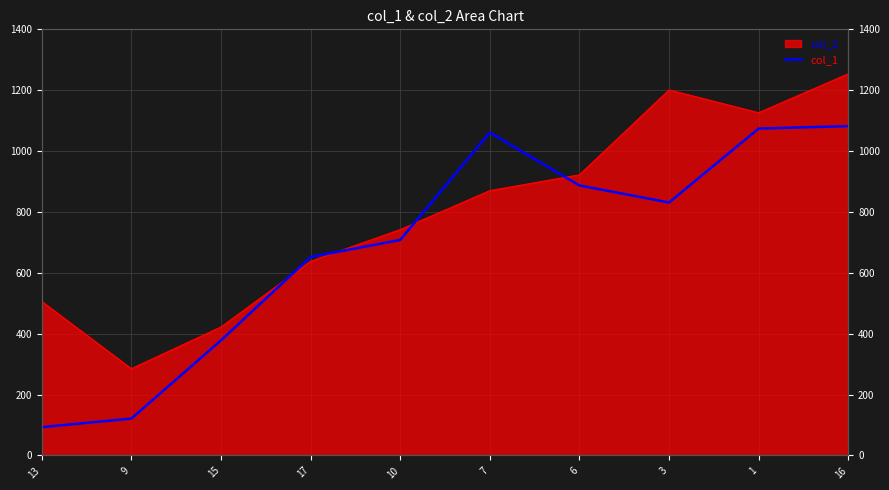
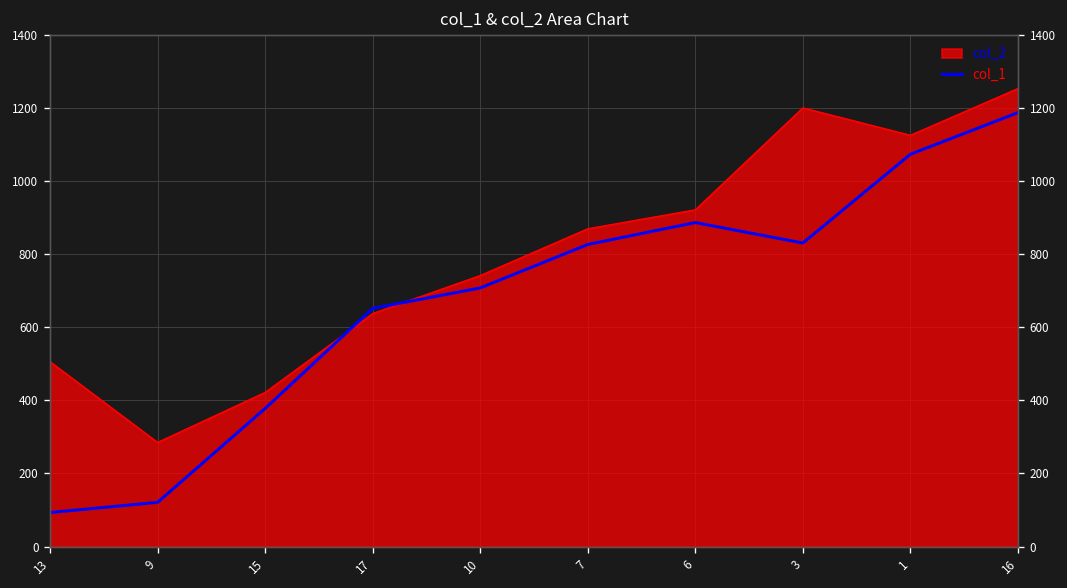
col_1, 7: 1060 -> 830
col_1, 16: 1080 -> 1190
